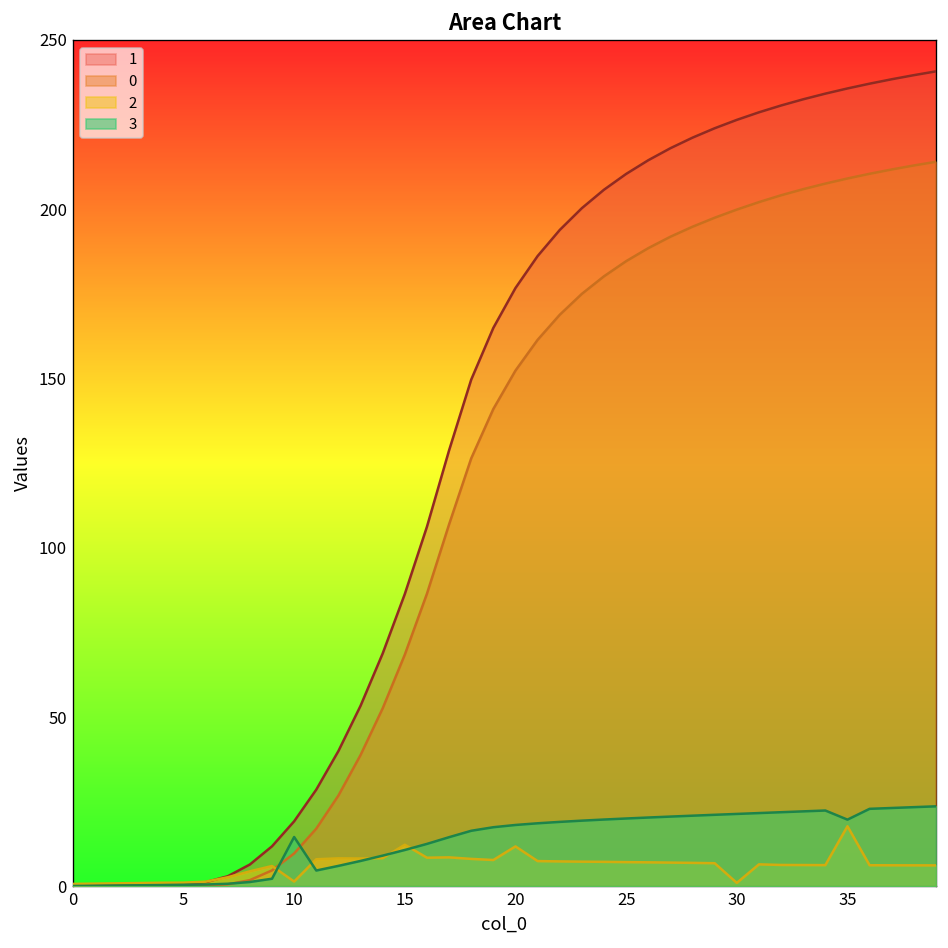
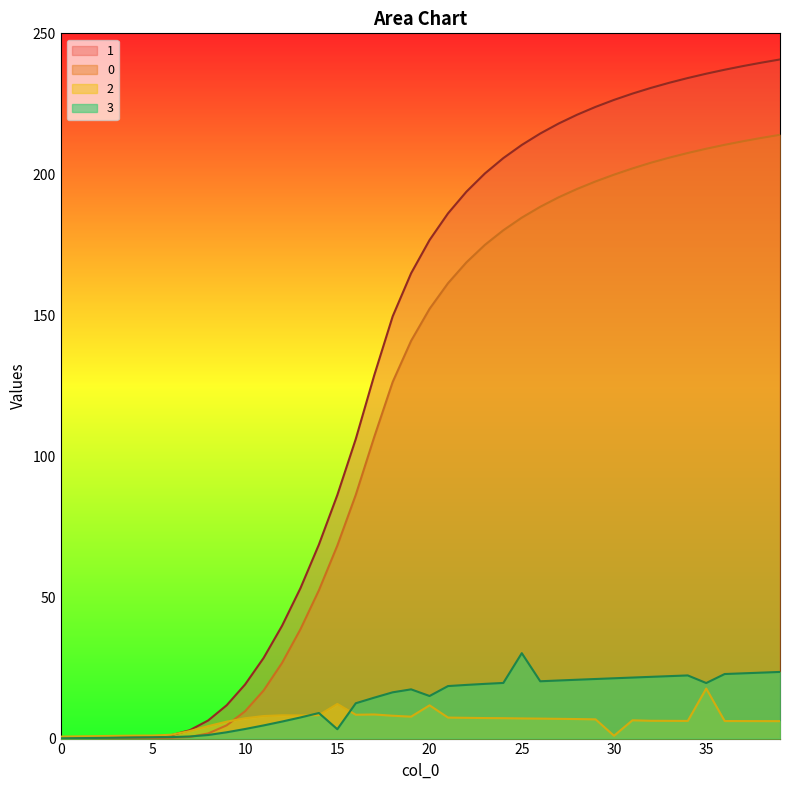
2, 10: 1 -> 7
3, 10: 15 -> 3
3, 15: 11 -> 3
3, 20: 18 -> 15
3, 25: 20 -> 30
